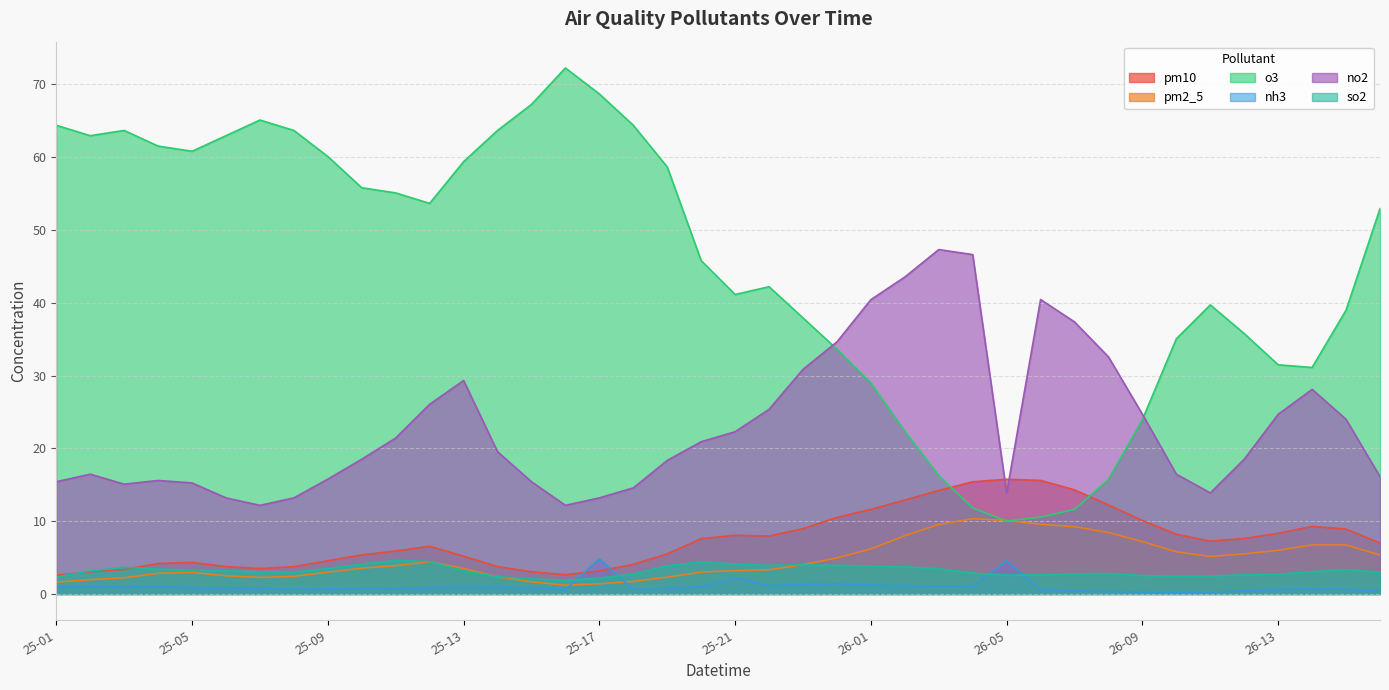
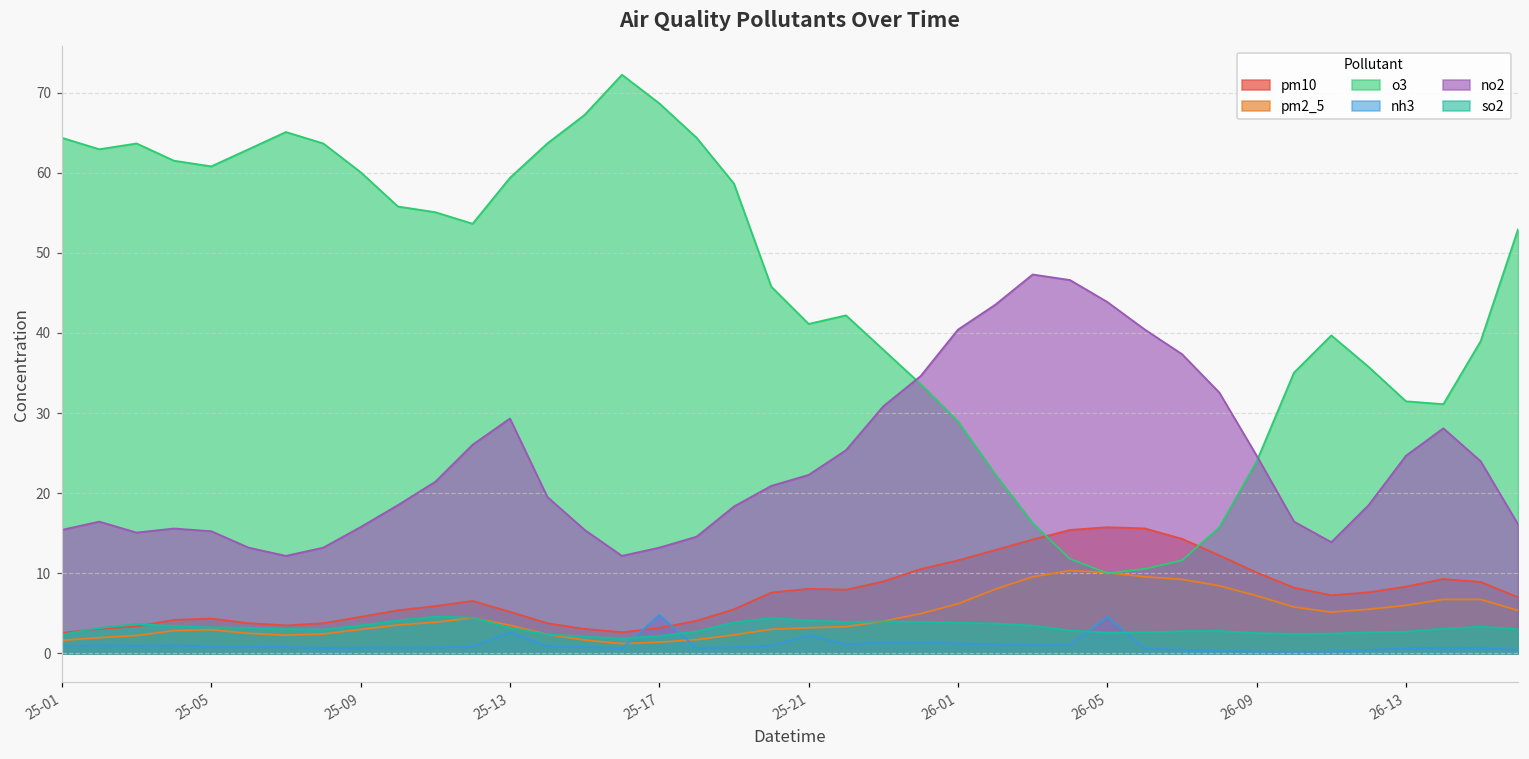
nh3, 25-13: 1 -> 3
no2, 26-05: 14 -> 44
